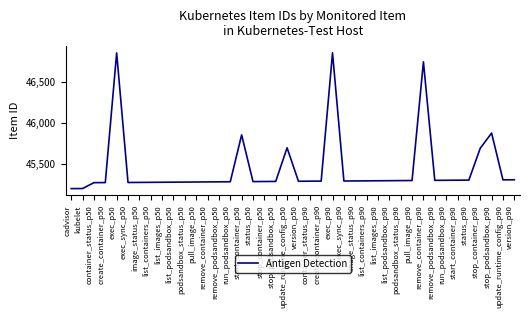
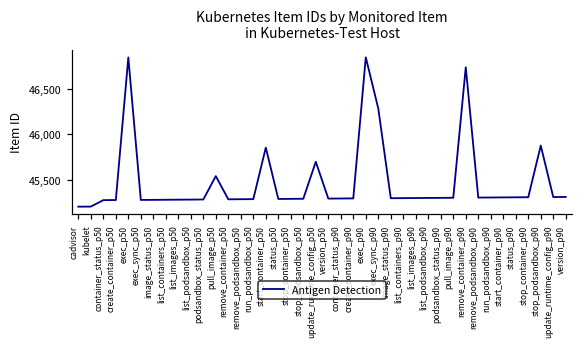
pull_image_p50: 45,300 -> 45,500
exec_sync_p90: 45,300 -> 46,300
stop_container_p90: 45,700 -> 45,300
